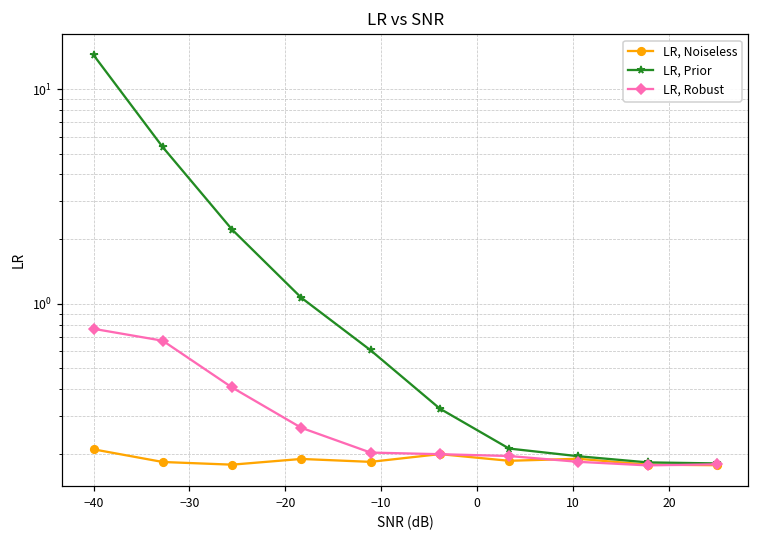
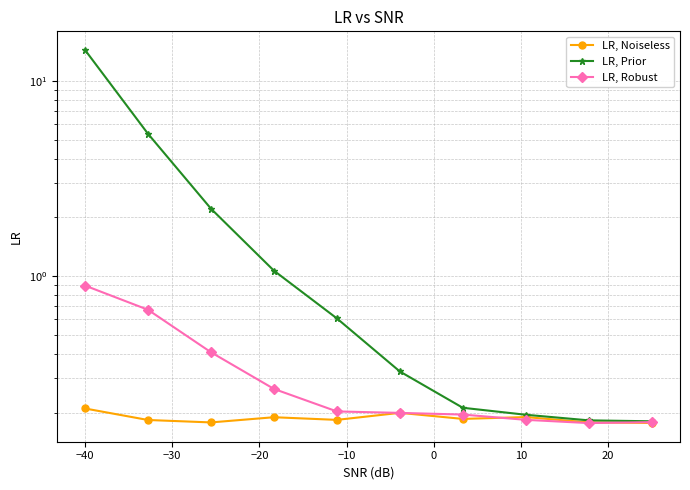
LR, Robust, −40: 0.76 -> 0.9
